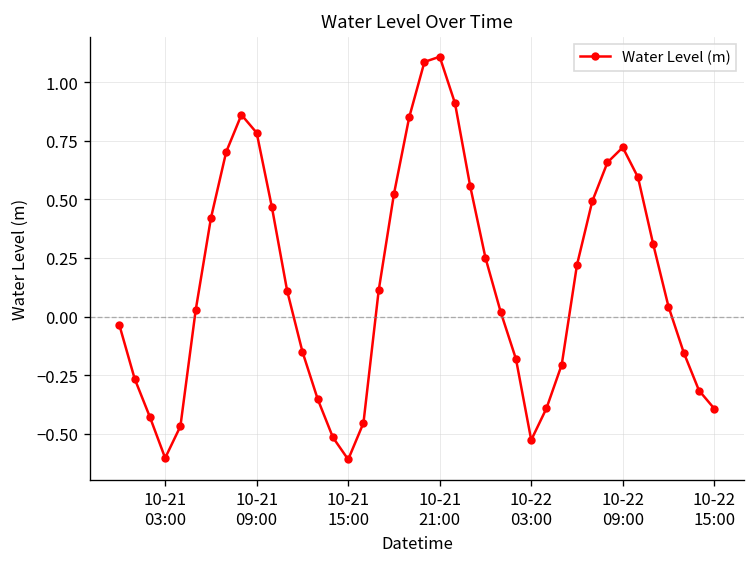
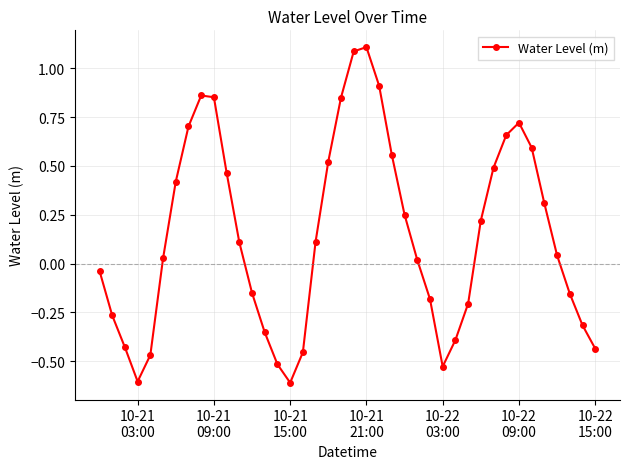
10-21 09:00: 0.78 -> 0.85
10-22 15:00: -0.39 -> -0.44
